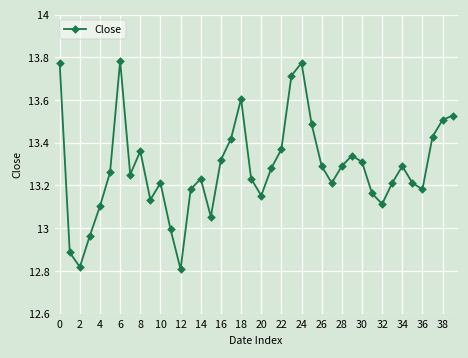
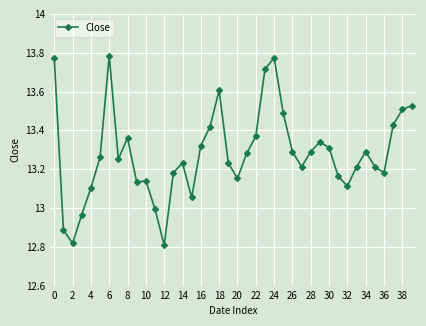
10: 13.21 -> 13.14
